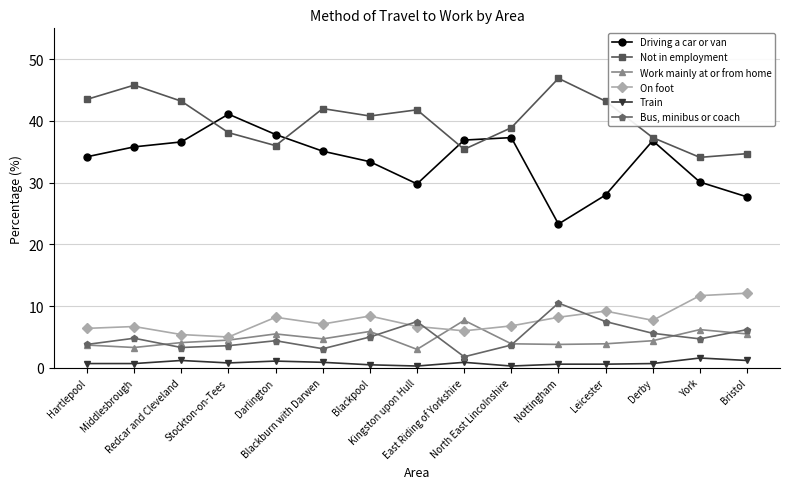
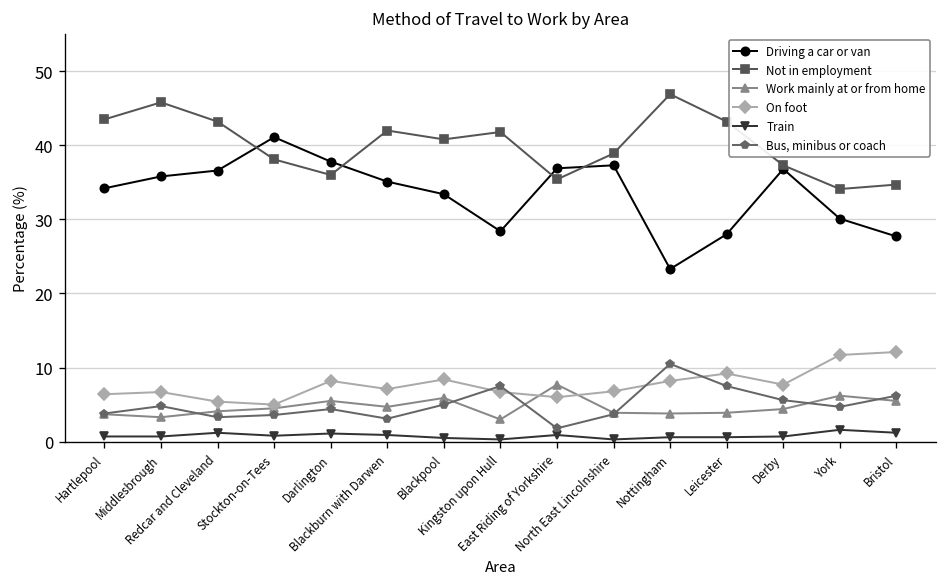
Driving a car or van, Kingston upon Hull: 30 -> 28
